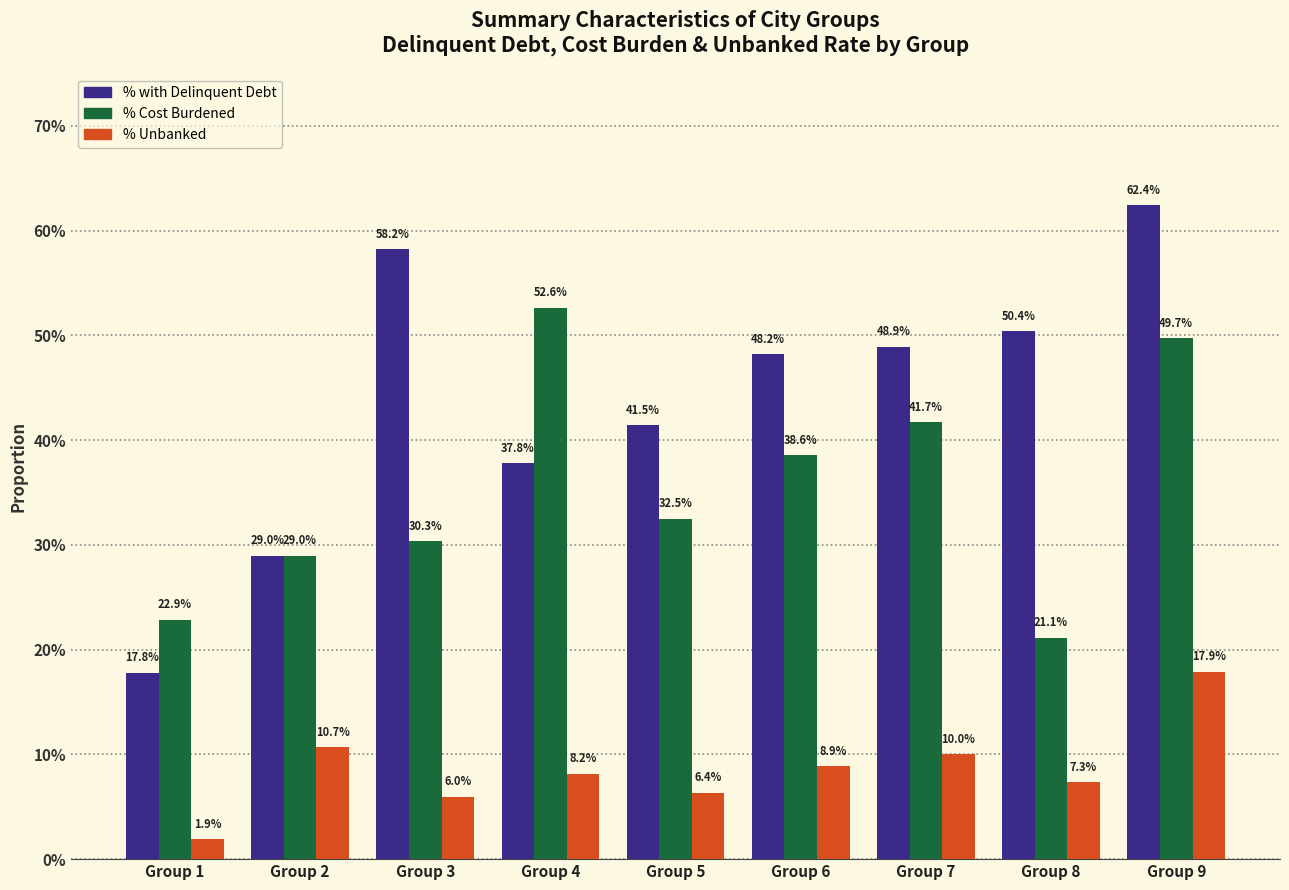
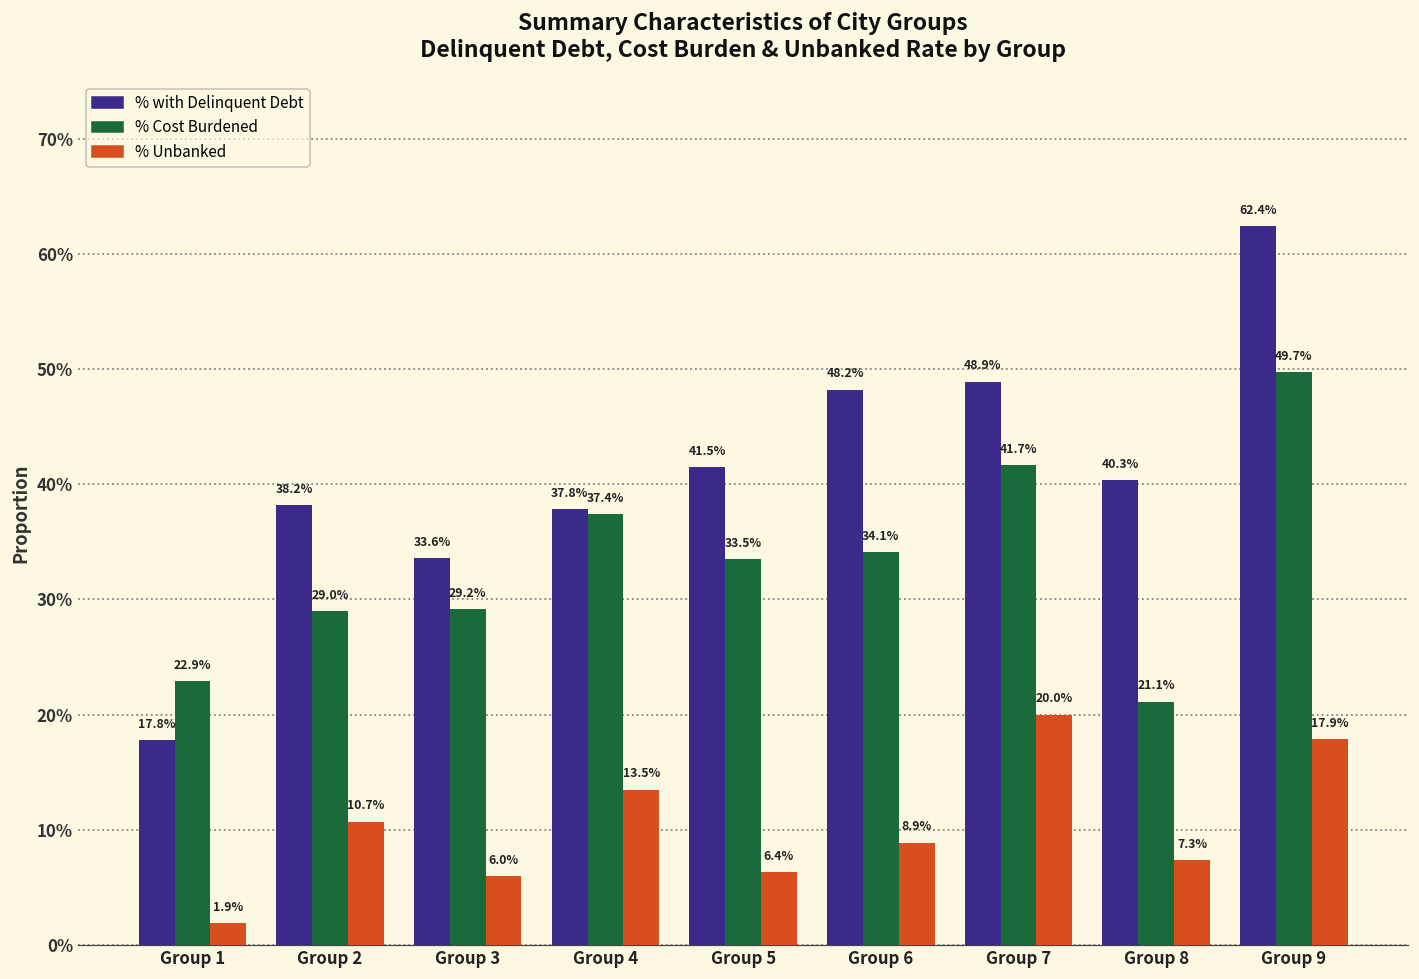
% with Delinquent Debt, Group 2: 29.0% -> 38.2%
% with Delinquent Debt, Group 3: 58.2% -> 33.6%
% Cost Burdened, Group 3: 30.3% -> 29.2%
% Cost Burdened, Group 4: 52.6% -> 37.4%
% Unbanked, Group 4: 8.2% -> 13.5%
% Cost Burdened, Group 5: 32.5% -> 33.5%
% Cost Burdened, Group 6: 38.6% -> 34.1%
% Unbanked, Group 7: 10.0% -> 20.0%
% with Delinquent Debt, Group 8: 50.4% -> 40.3%
